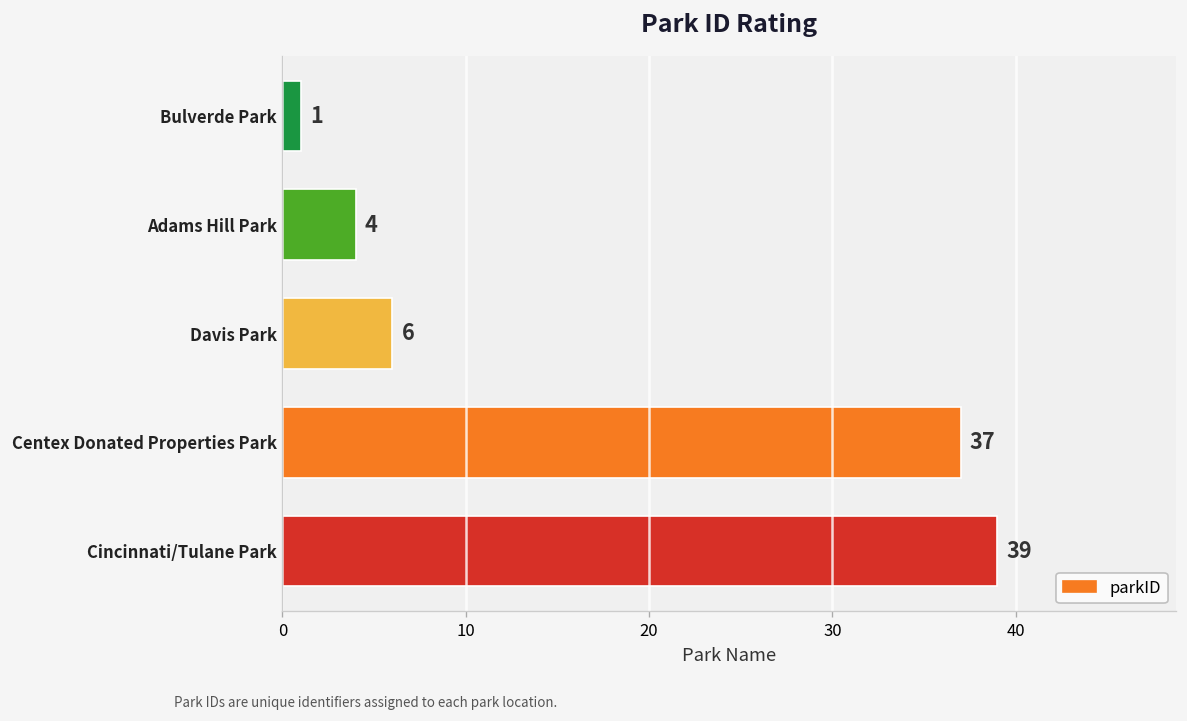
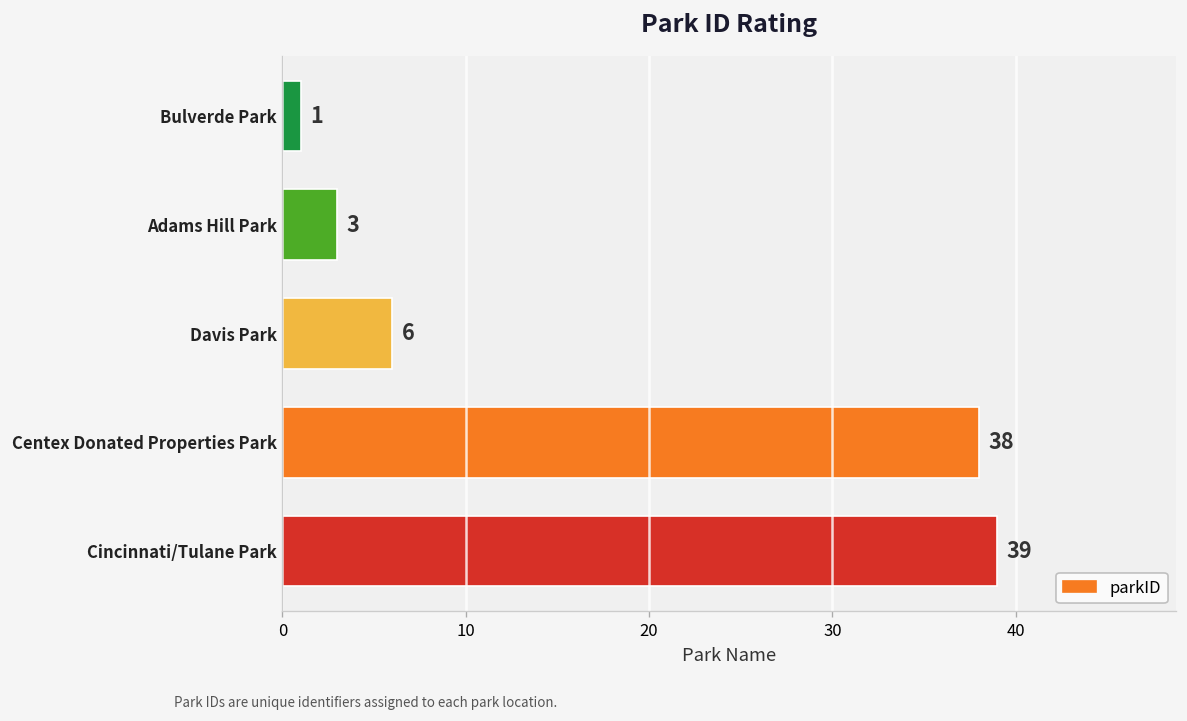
Adams Hill Park: 4 -> 3
Centex Donated Properties Park: 37 -> 38
